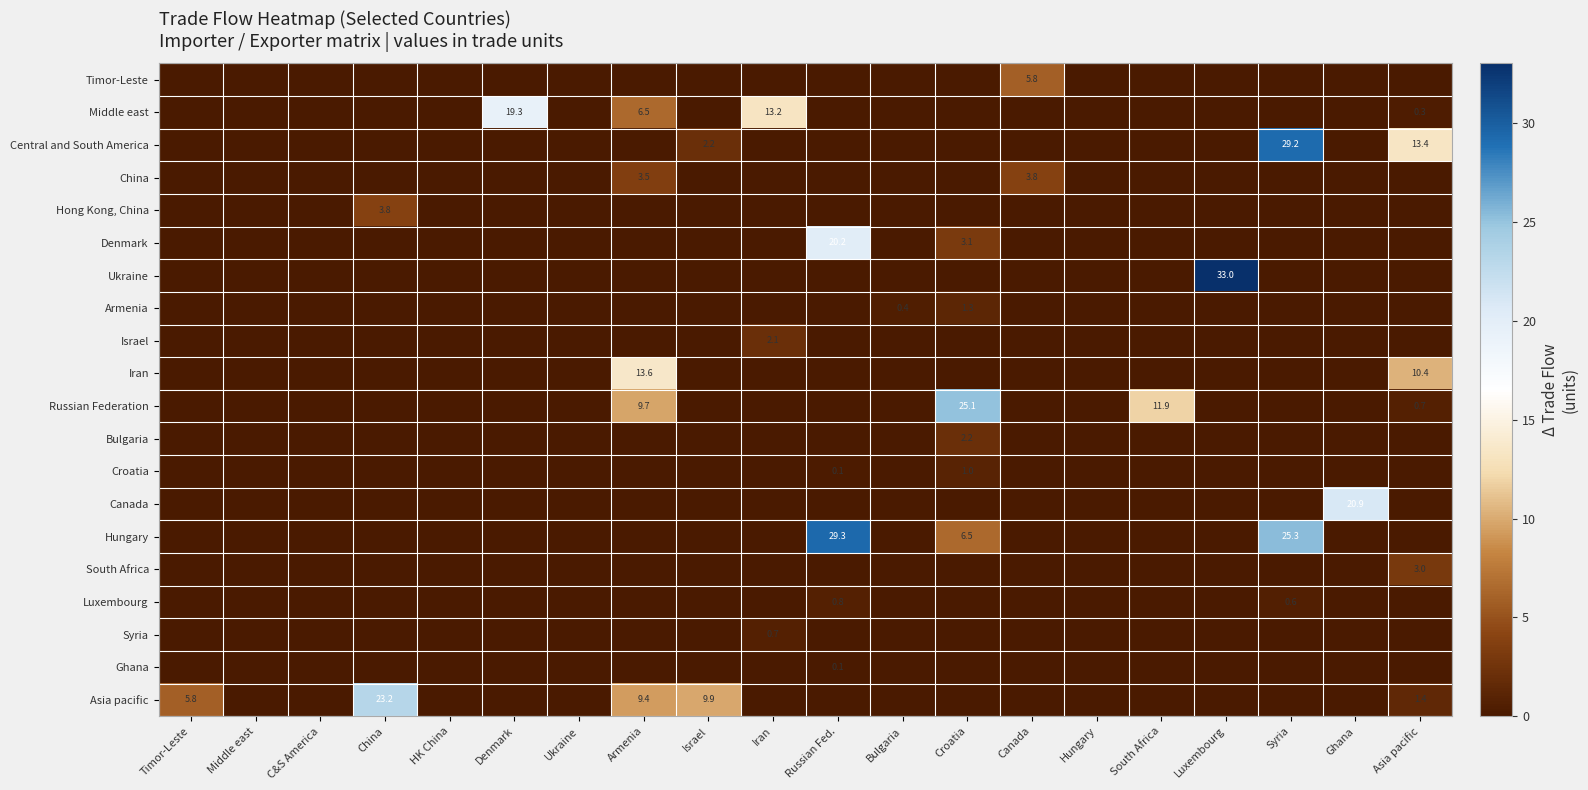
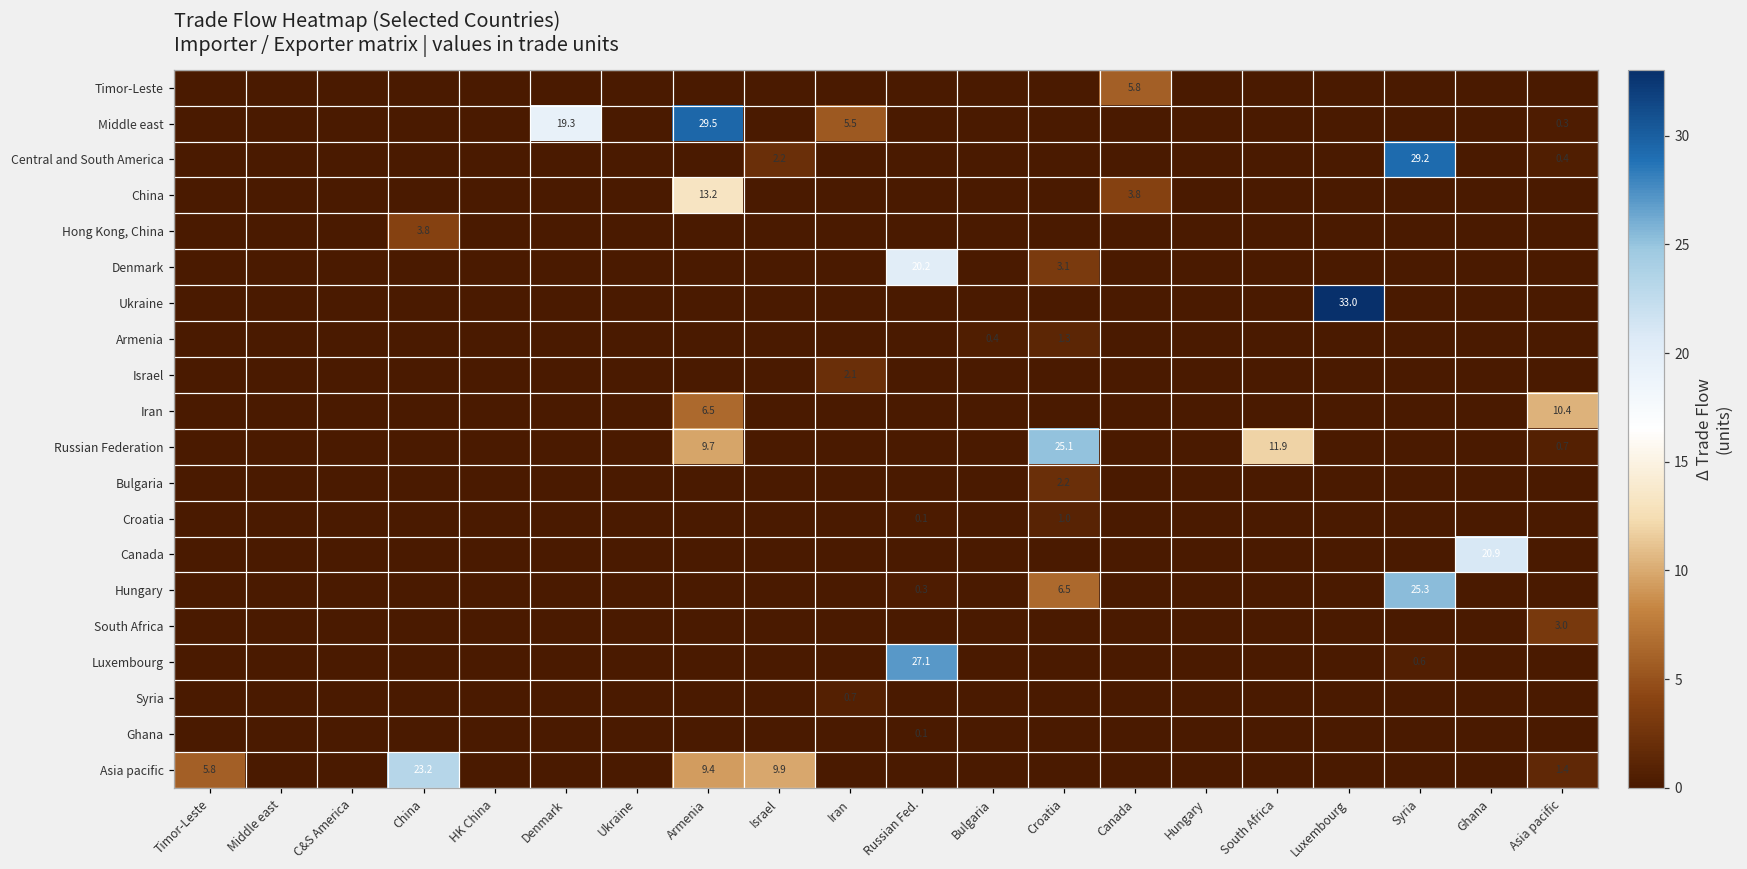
Middle east, Armenia: 6.5 -> 29.5
Middle east, Iran: 13.2 -> 5.5
Central and South America, Asia pacific: 13.4 -> 0.4
China, Armenia: 3.5 -> 13.2
Iran, Armenia: 13.6 -> 6.5
Hungary, Russian Fed.: 29.3 -> 0.3
Luxembourg, Russian Fed.: 0.8 -> 27.1
